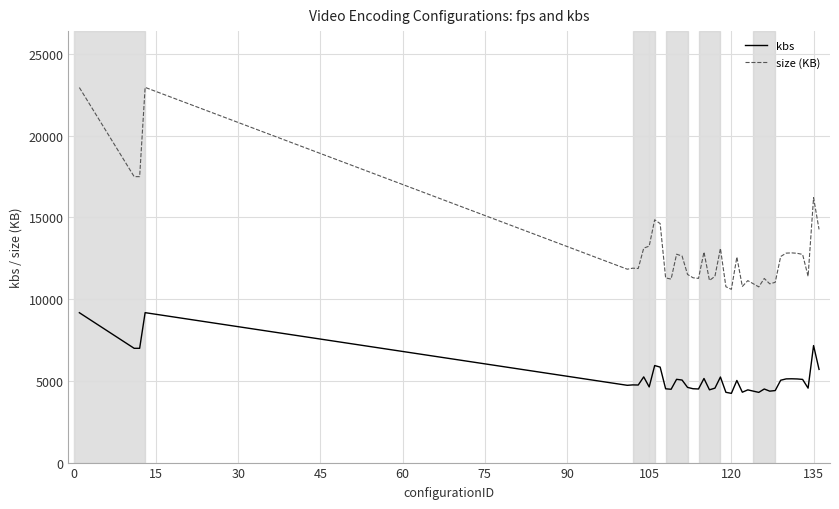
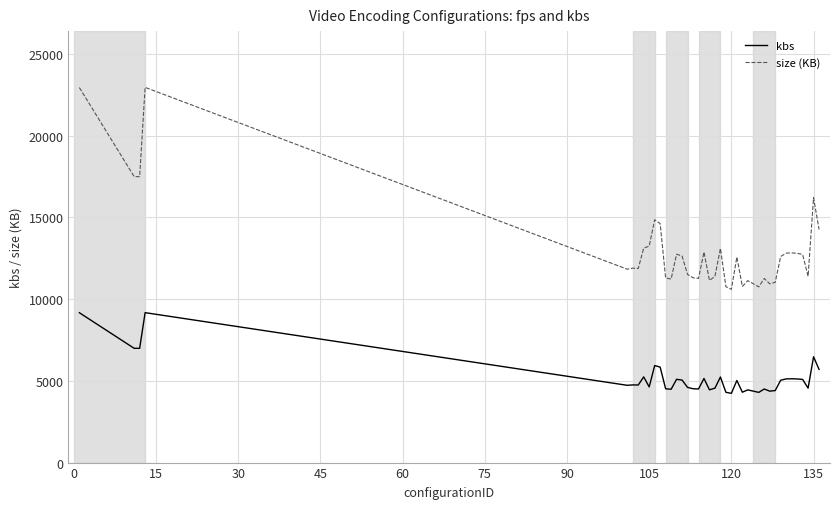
kbs, 135: 7200 -> 6500
